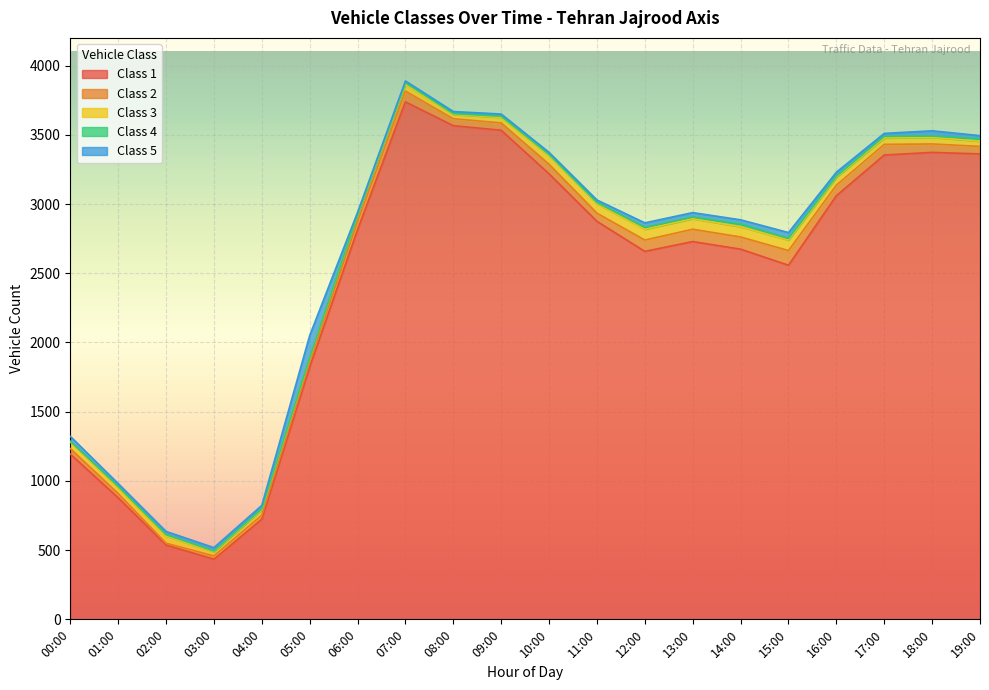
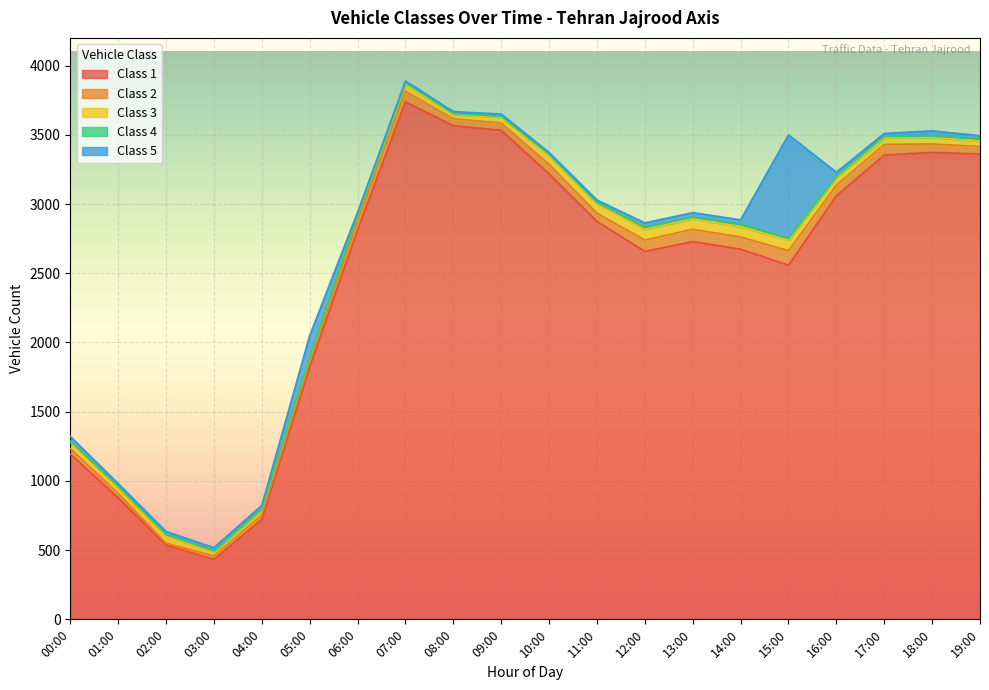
Class 5, 15:00: 40 -> 750
